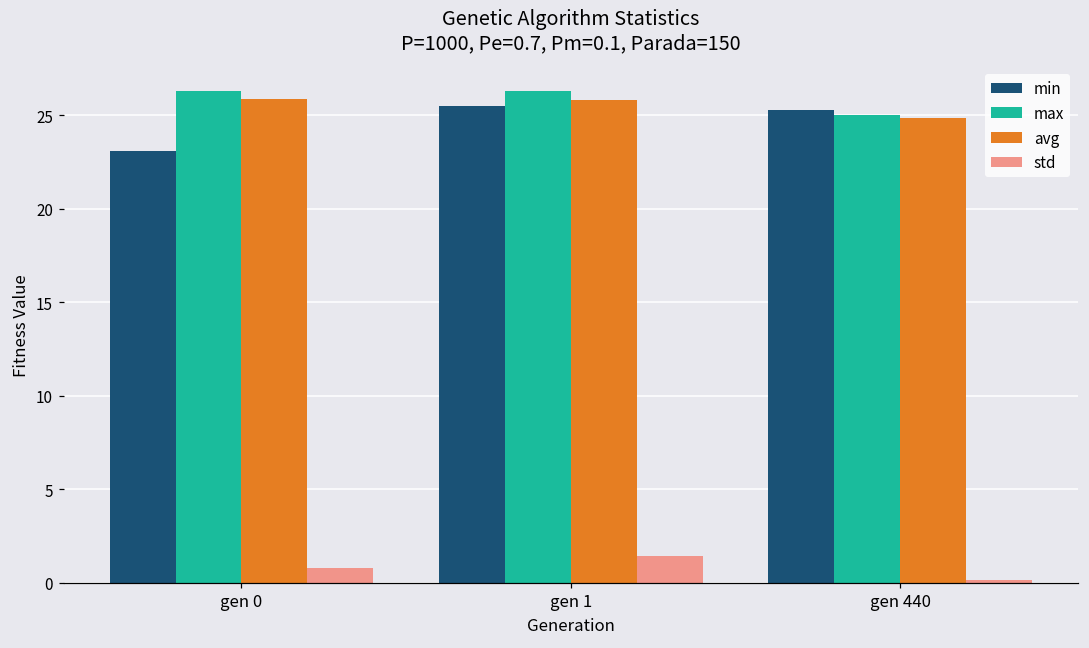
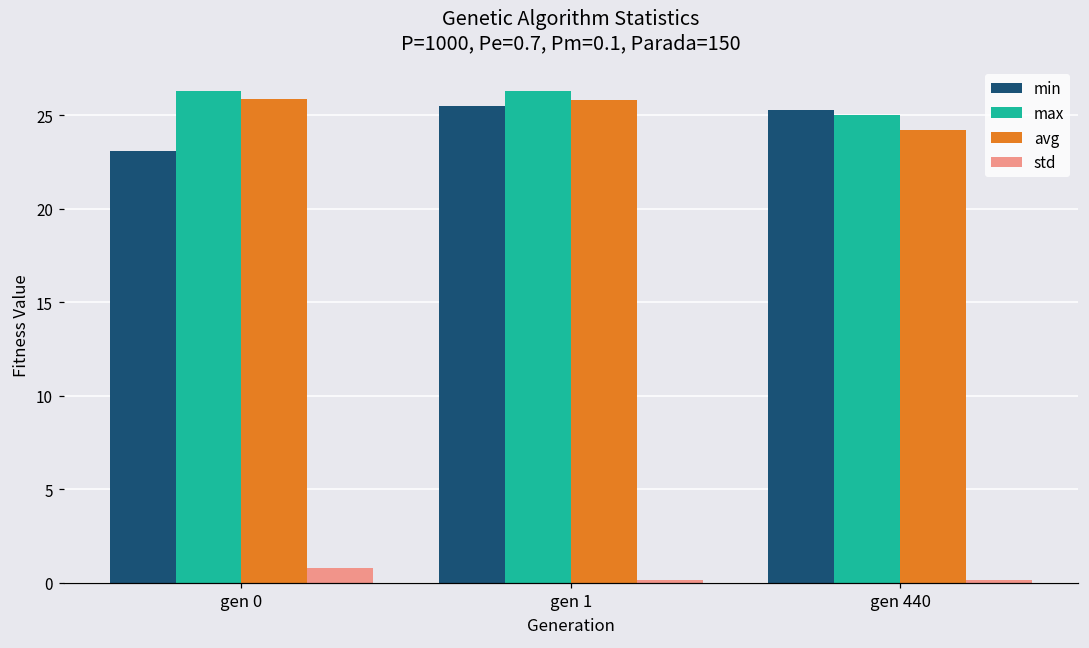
std, gen 1: 1.4 -> 0.1
avg, gen 440: 24.9 -> 24.2
